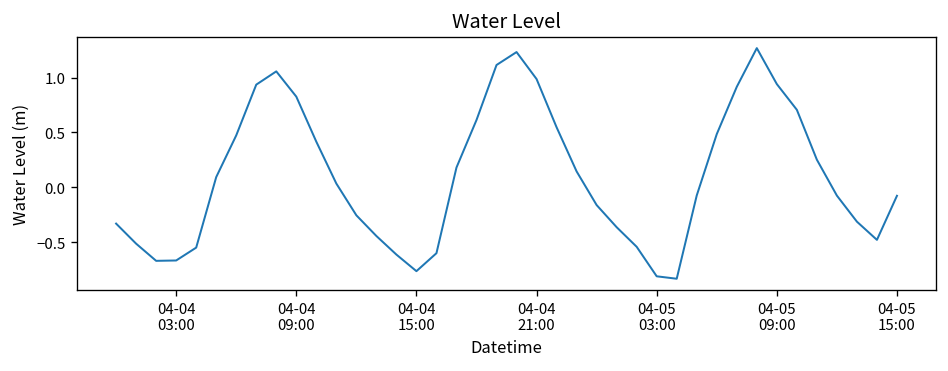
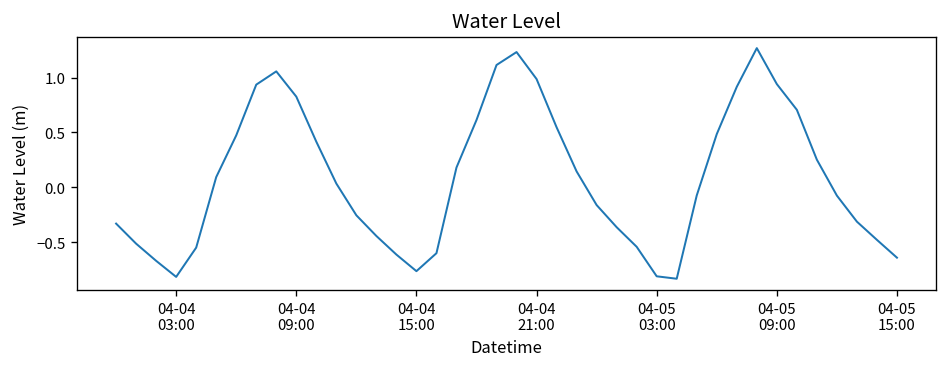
04-04 03:00: -0.7 -> -0.8
04-05 15:00: -0.1 -> -0.6
